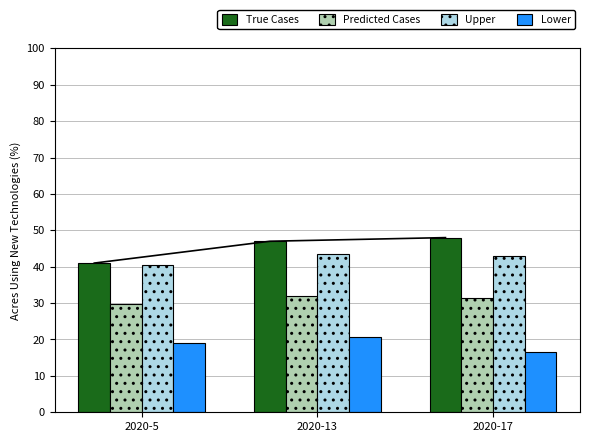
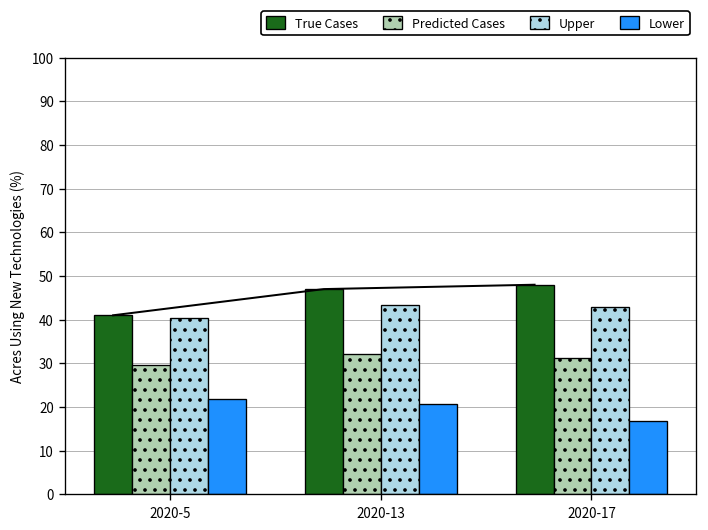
Lower, 2020-5: 19 -> 22
